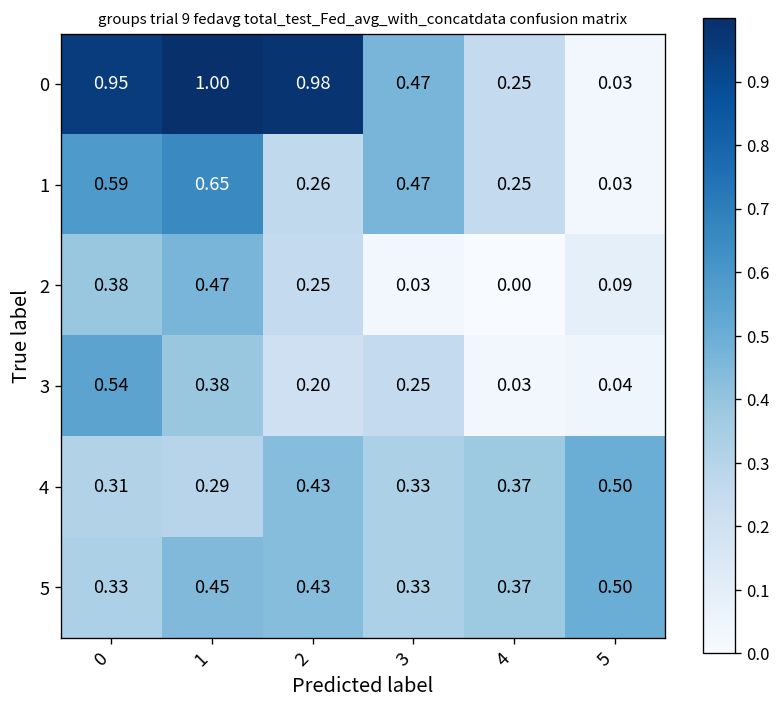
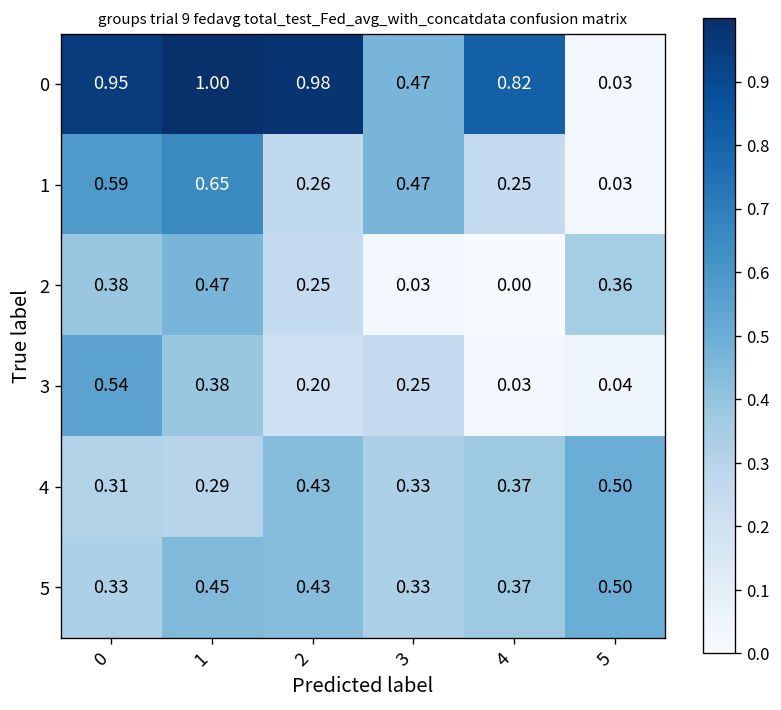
0, 4: 0.25 -> 0.82
2, 5: 0.09 -> 0.36
